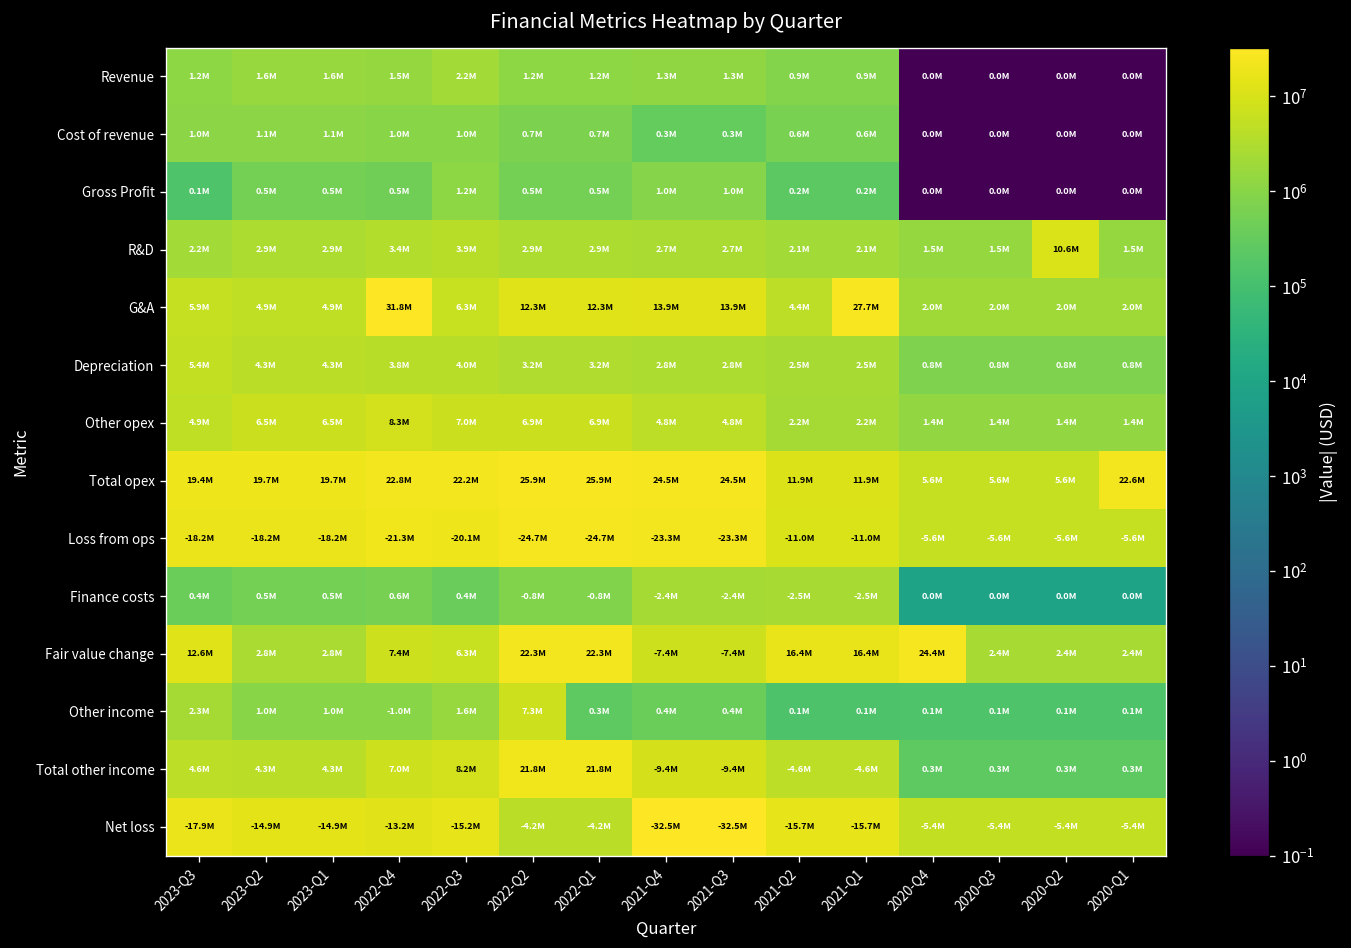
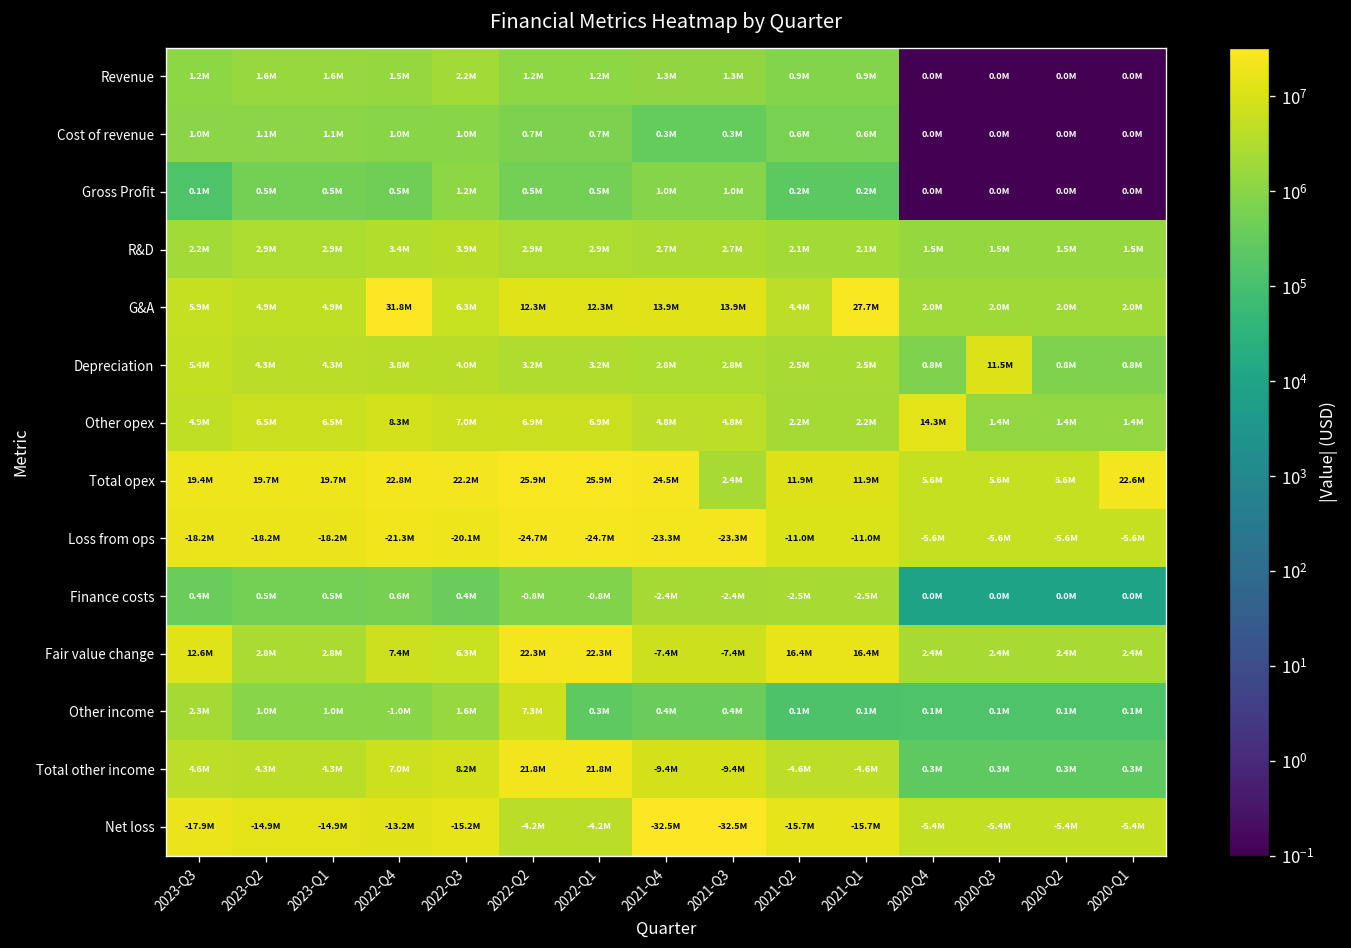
R&D, 2020-Q2: 10.6M -> 1.5M
Depreciation, 2020-Q3: 0.8M -> 11.5M
Other opex, 2020-Q4: 1.4M -> 14.3M
Total opex, 2021-Q3: 24.5M -> 2.4M
Fair value change, 2020-Q4: 24.4M -> 2.4M
